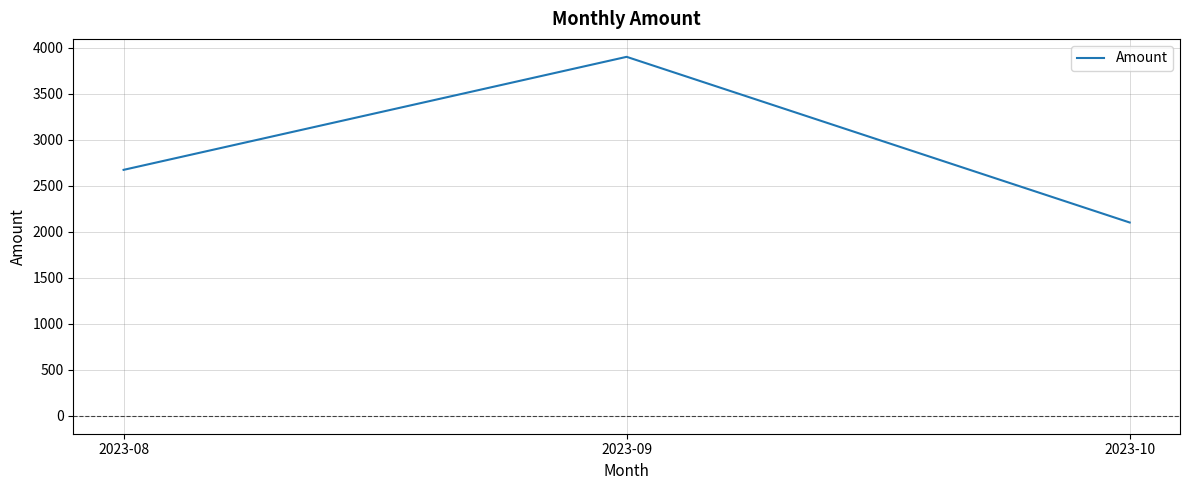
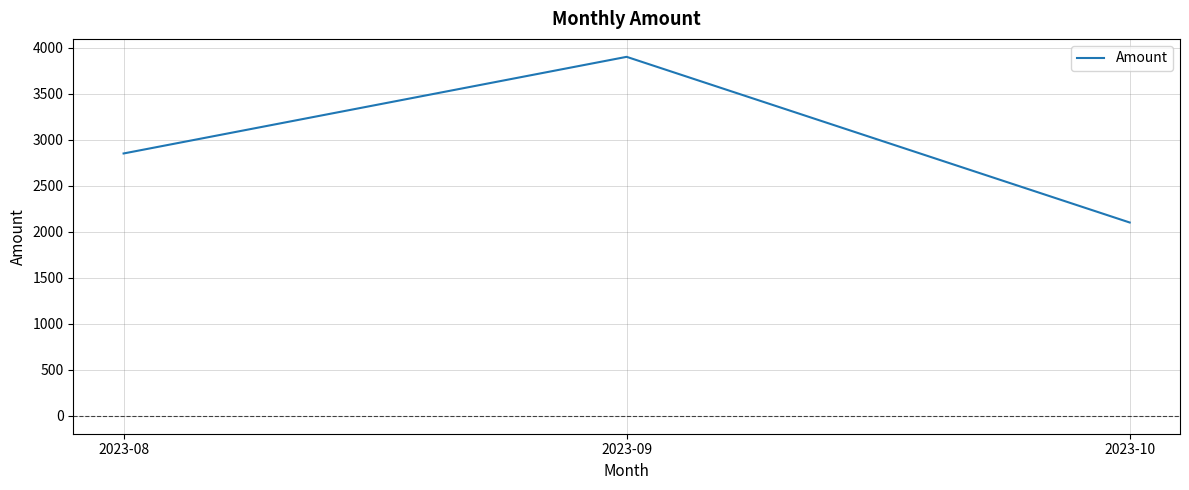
2023-08: 2700 -> 2900
